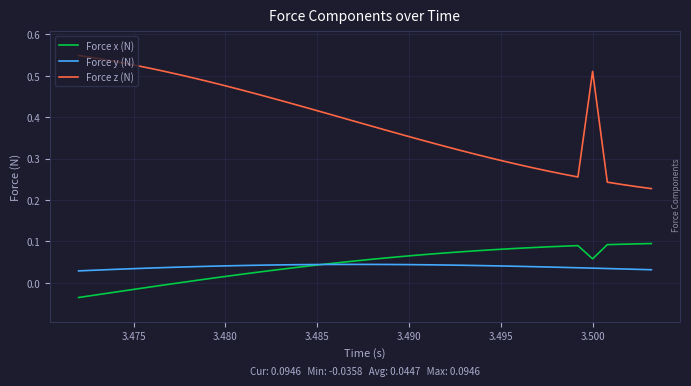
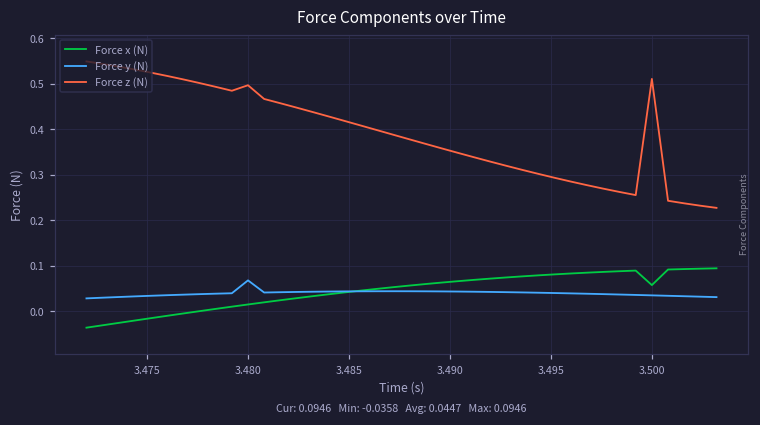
Force y (N), 3.480: 0.04 -> 0.07
Force z (N), 3.480: 0.48 -> 0.50
